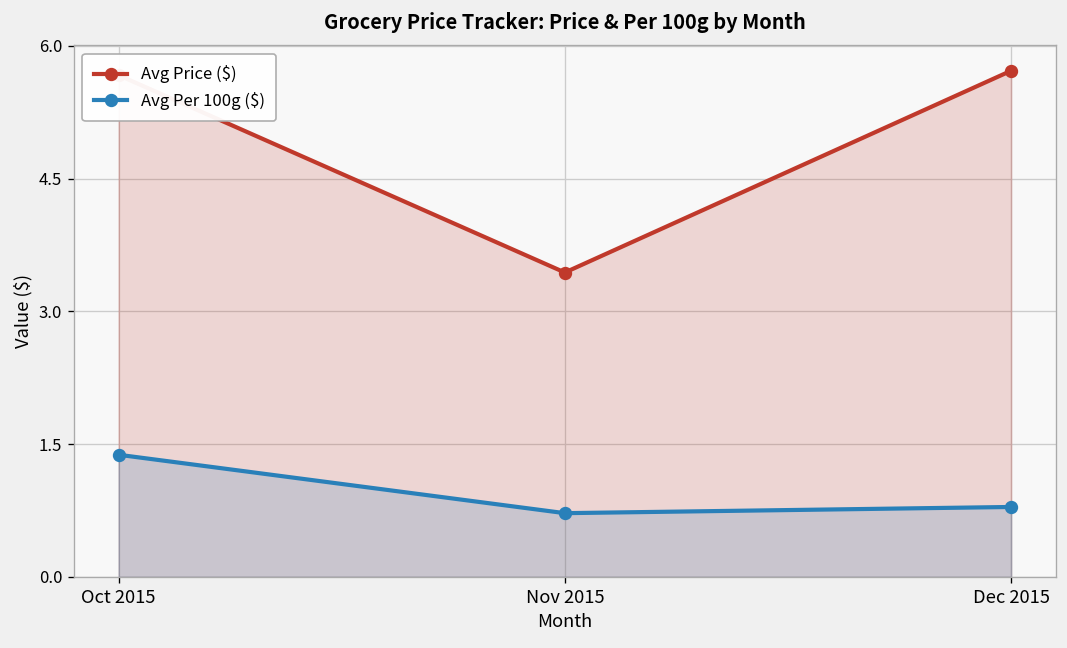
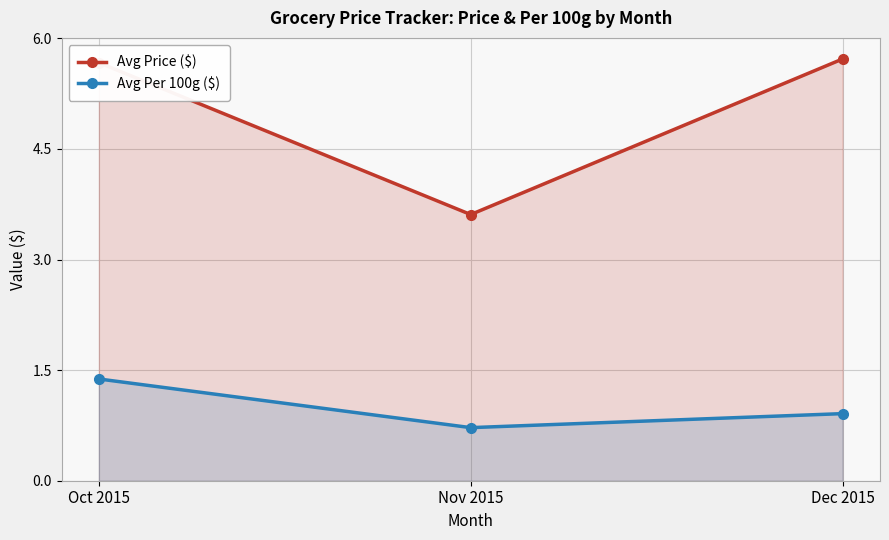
Avg Price ($), Nov 2015: 3.4 -> 3.6
Avg Per 100g ($), Dec 2015: 0.8 -> 0.9
